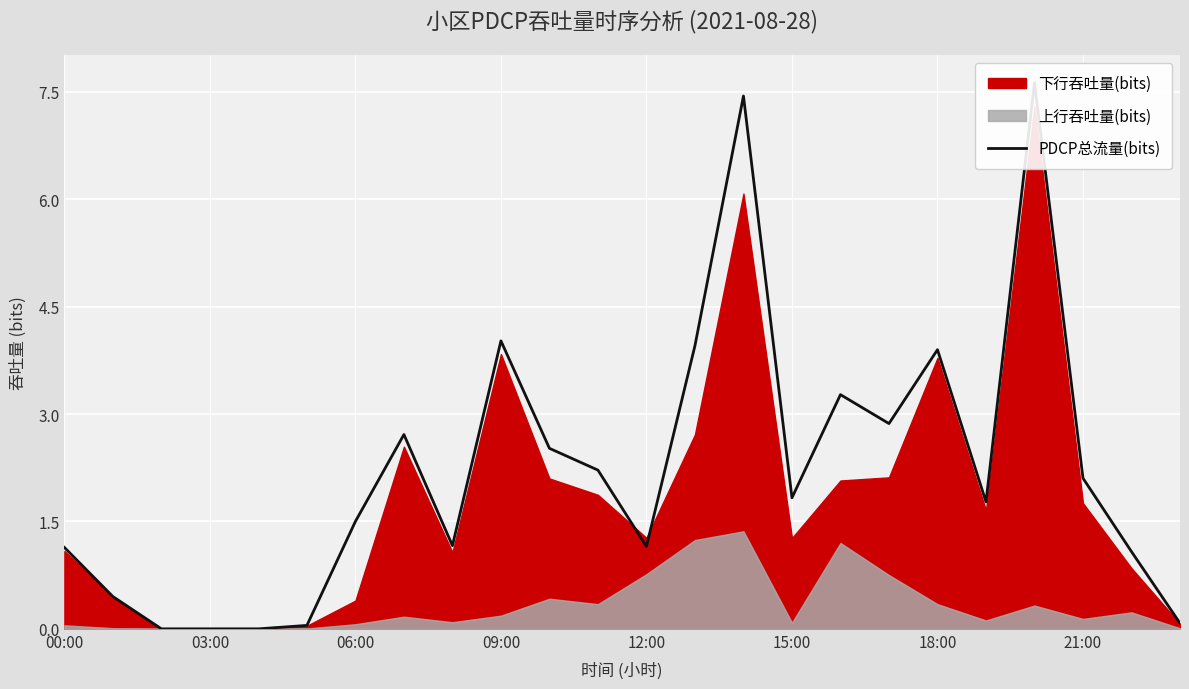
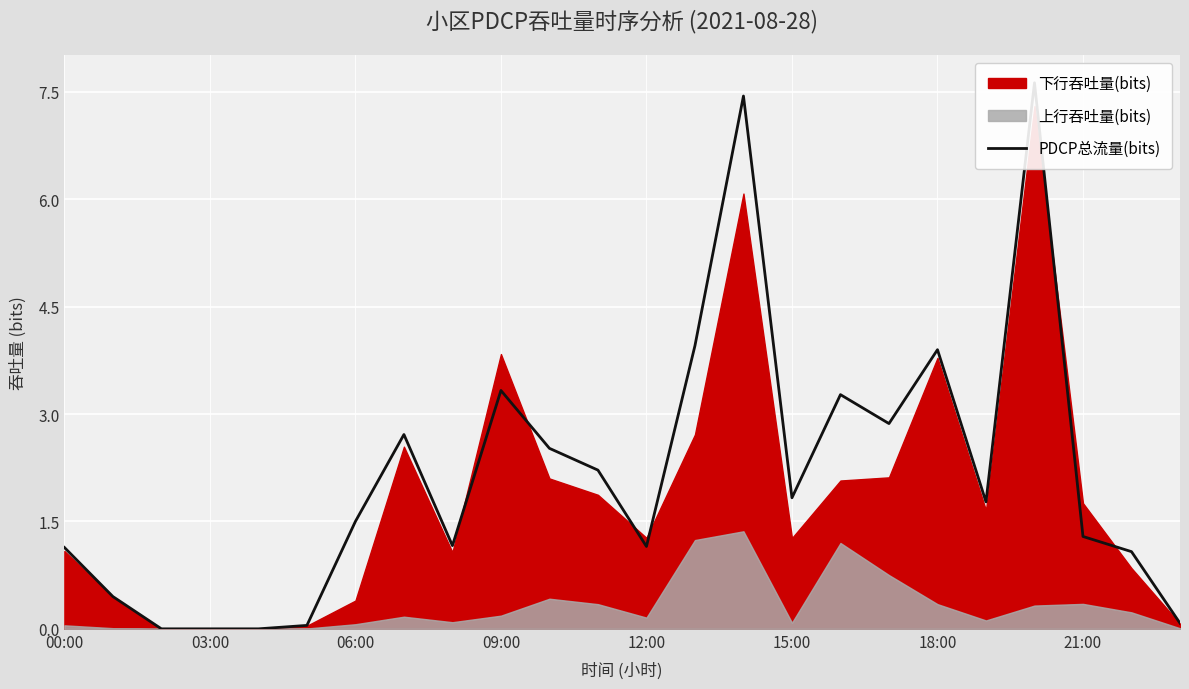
PDCP总流量(bits), 09:00: 4.0 -> 3.3
上行吞吐量(bits), 12:00: 0.8 -> 0.2
PDCP总流量(bits), 21:00: 2.1 -> 1.3
上行吞吐量(bits), 21:00: 0.1 -> 0.3
